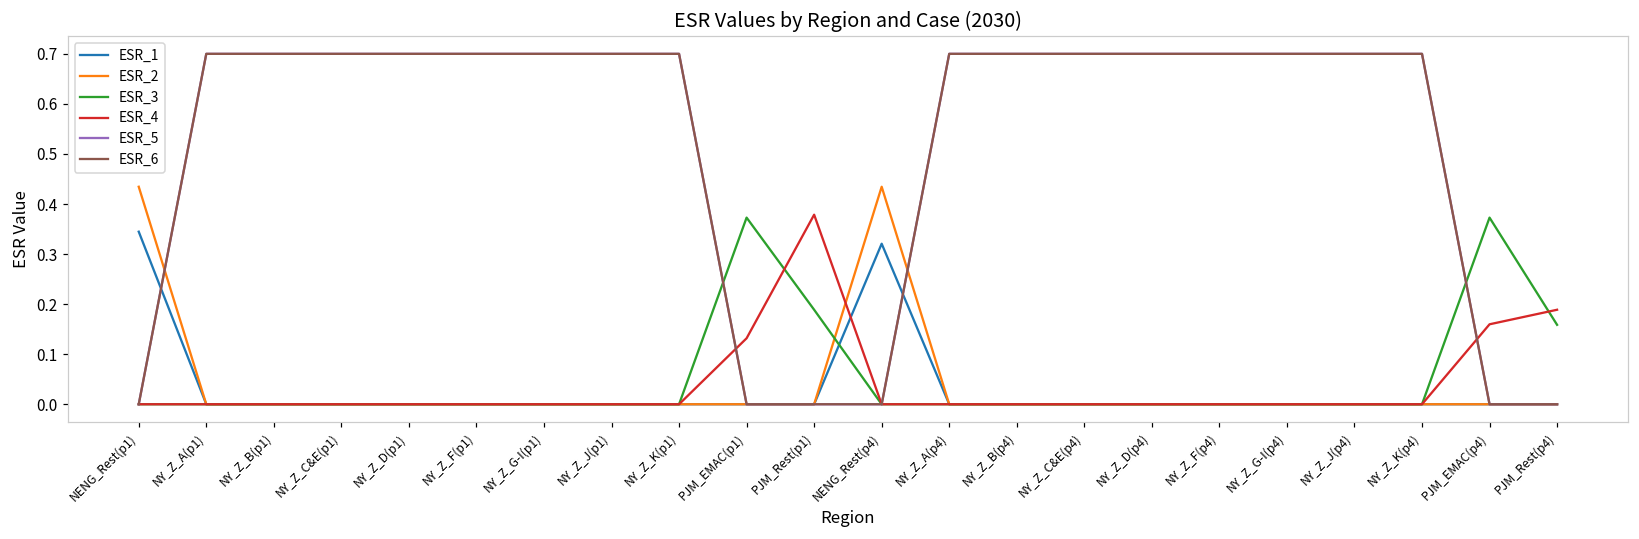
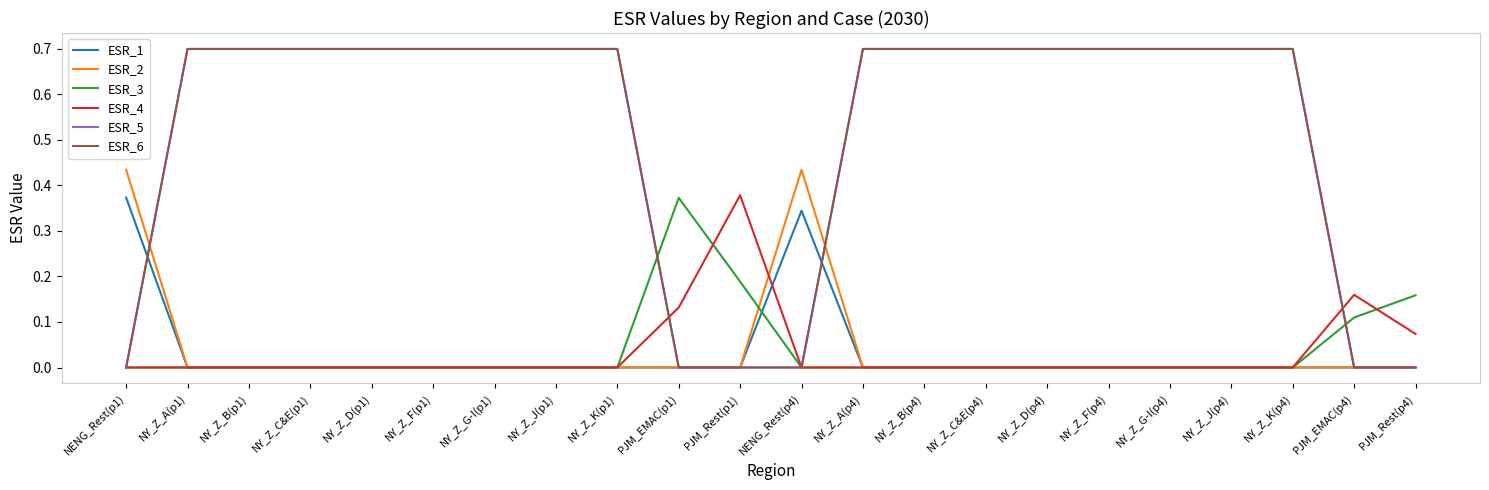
ESR_1, NENG_Rest(p1): 0.34 -> 0.37
ESR_1, NENG_Rest(p4): 0.32 -> 0.34
ESR_3, PJM_EMAC(p4): 0.37 -> 0.11
ESR_4, PJM_Rest(p4): 0.19 -> 0.07
